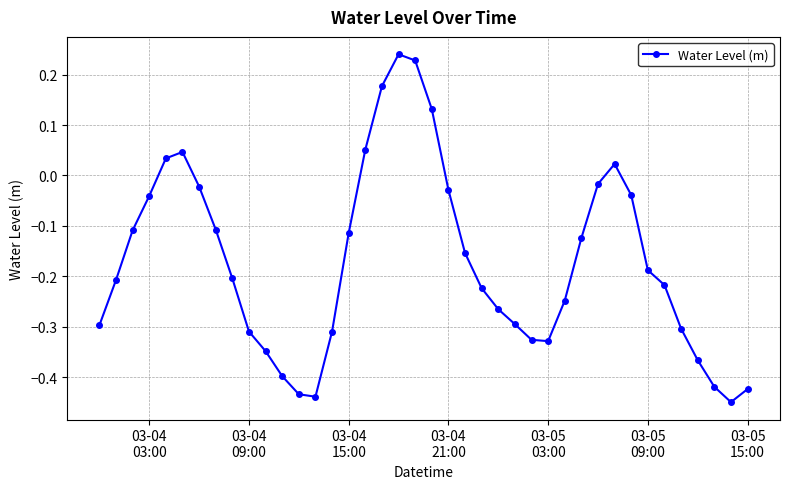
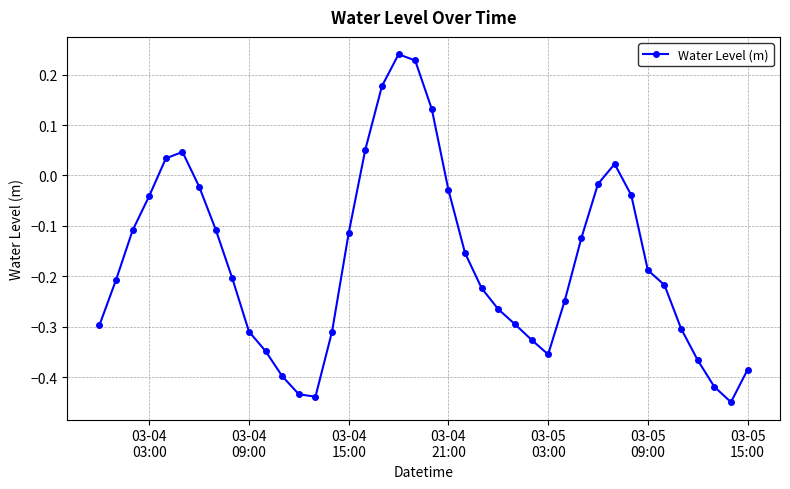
03-05 03:00: -0.33 -> -0.35
03-05 15:00: -0.42 -> -0.38
